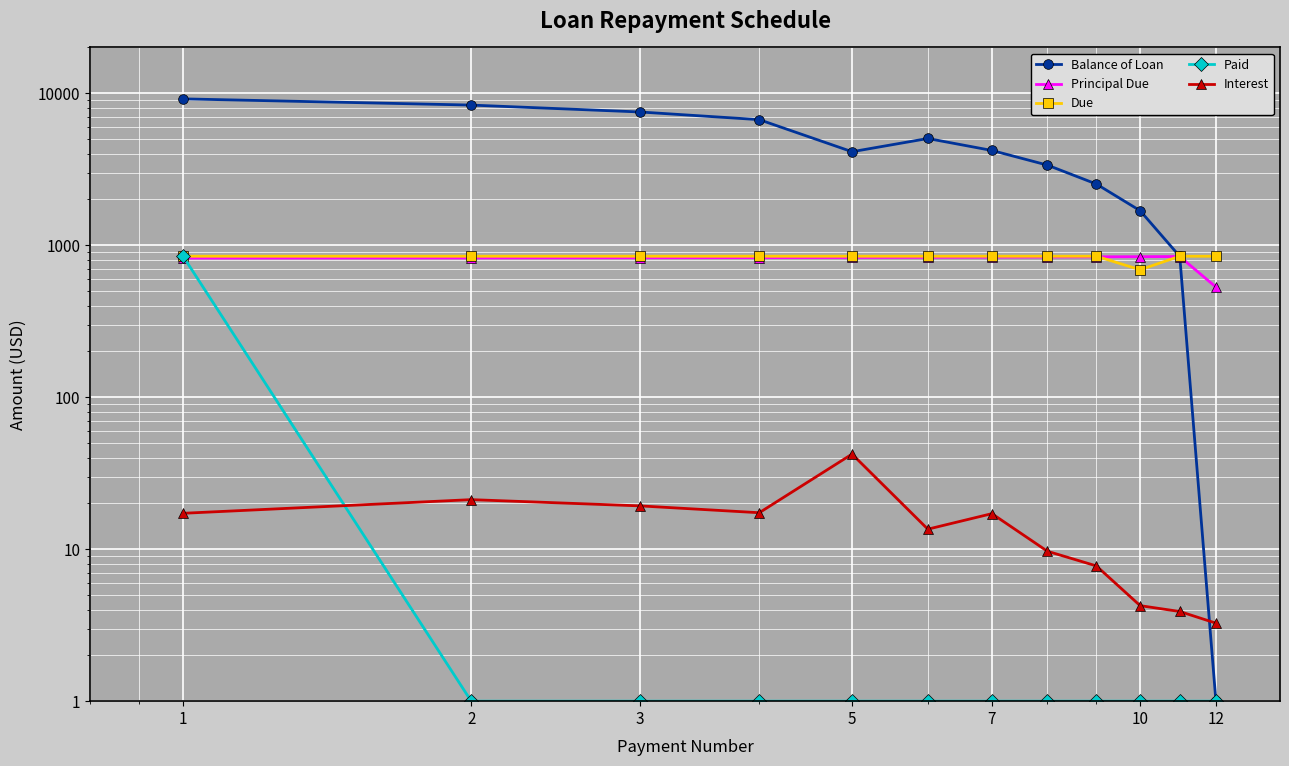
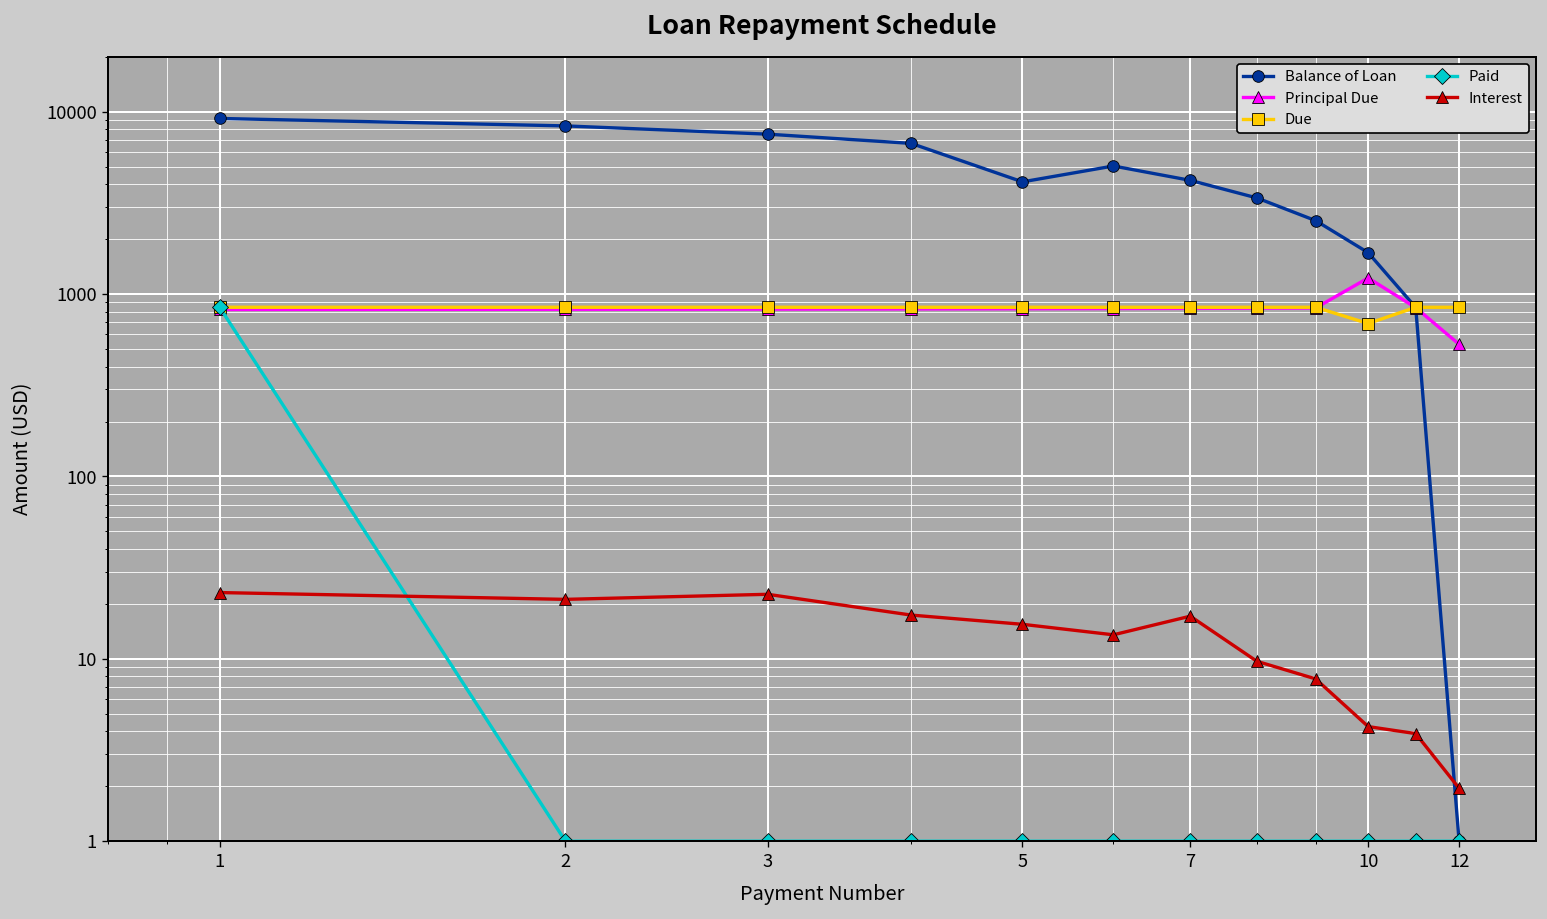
Interest, 1: 17 -> 23
Interest, 3: 19 -> 23
Interest, 5: 42 -> 15
Principal Due, 10: 800 -> 1200
Interest, 12: 3.3 -> 2.0
